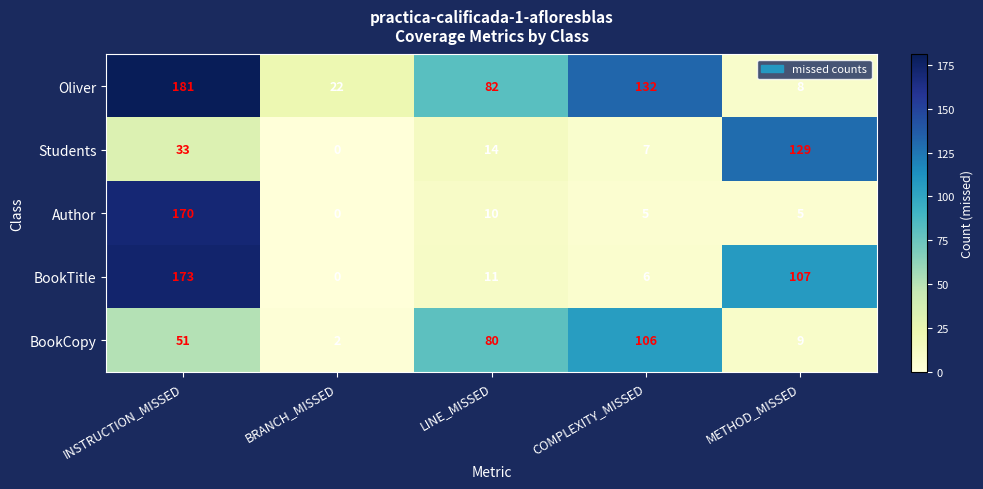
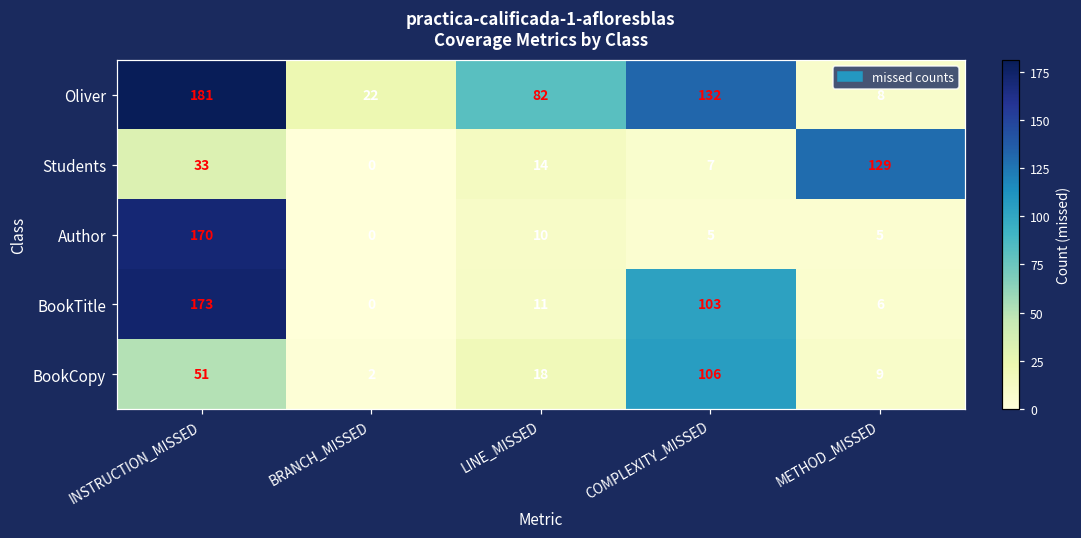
BookTitle, COMPLEXITY_MISSED: 6 -> 103
BookTitle, METHOD_MISSED: 107 -> 6
BookCopy, LINE_MISSED: 80 -> 18
